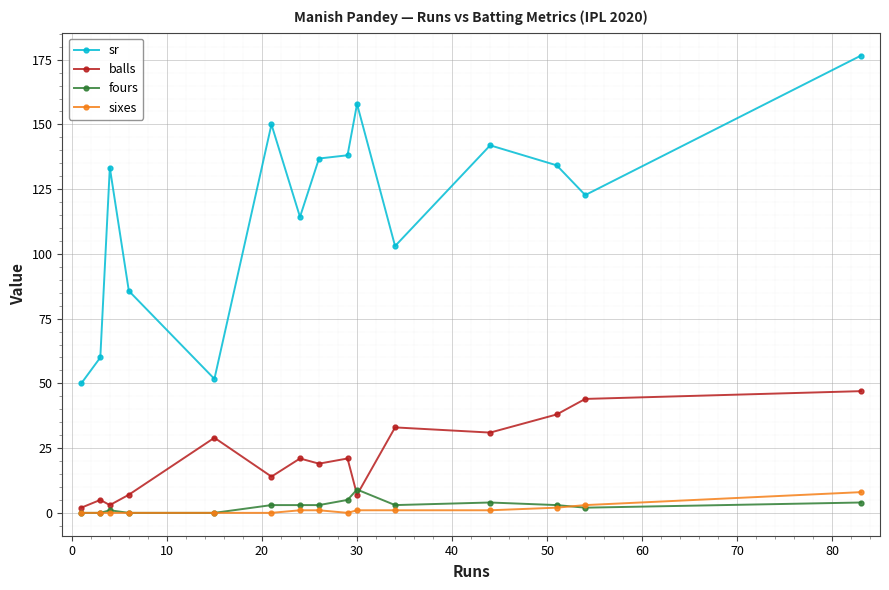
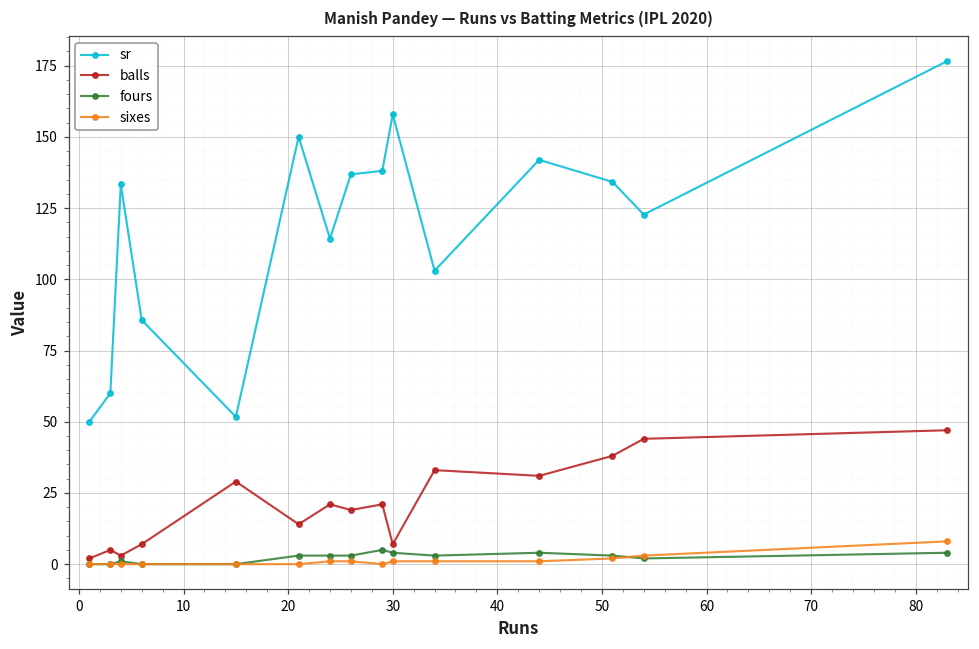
fours, 30: 9 -> 4
